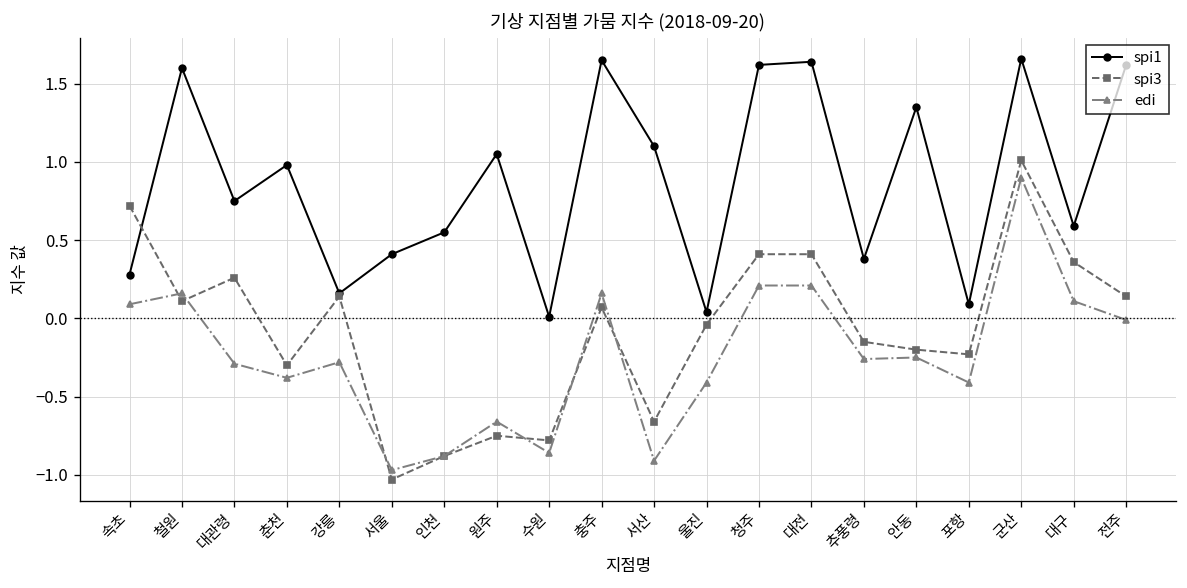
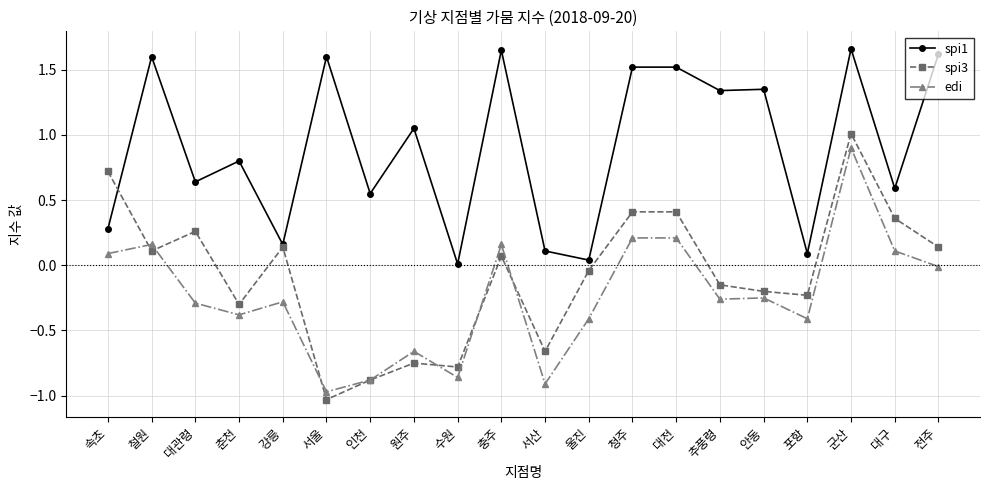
spi1, 대관령: 0.75 -> 0.64
spi1, 춘천: 0.98 -> 0.80
spi1, 서울: 0.41 -> 1.60
spi1, 서산: 1.10 -> 0.11
spi1, 청주: 1.62 -> 1.52
spi1, 대전: 1.64 -> 1.52
spi1, 추풍령: 0.38 -> 1.34
